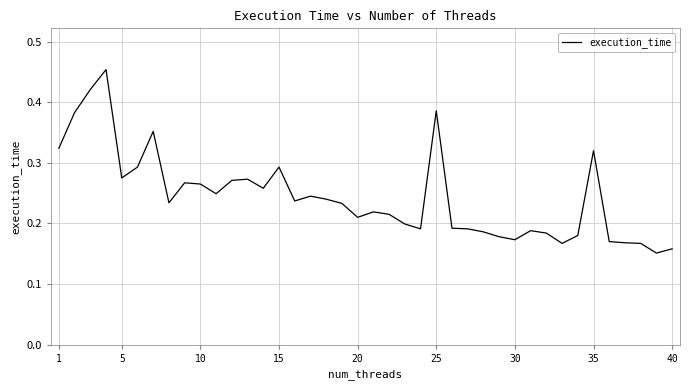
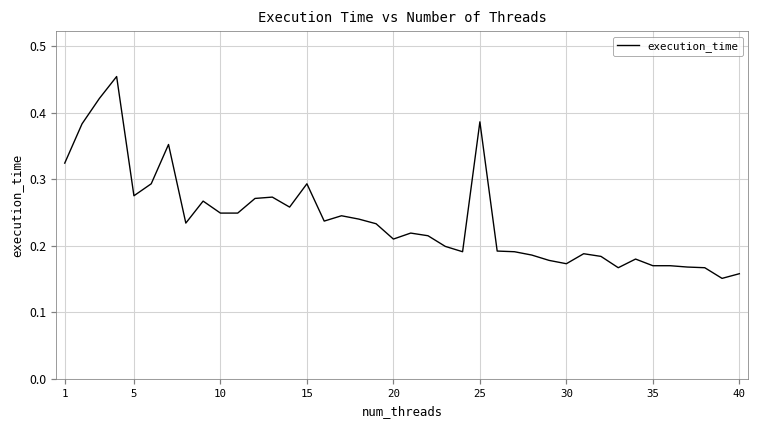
10: 0.27 -> 0.25
35: 0.32 -> 0.17
